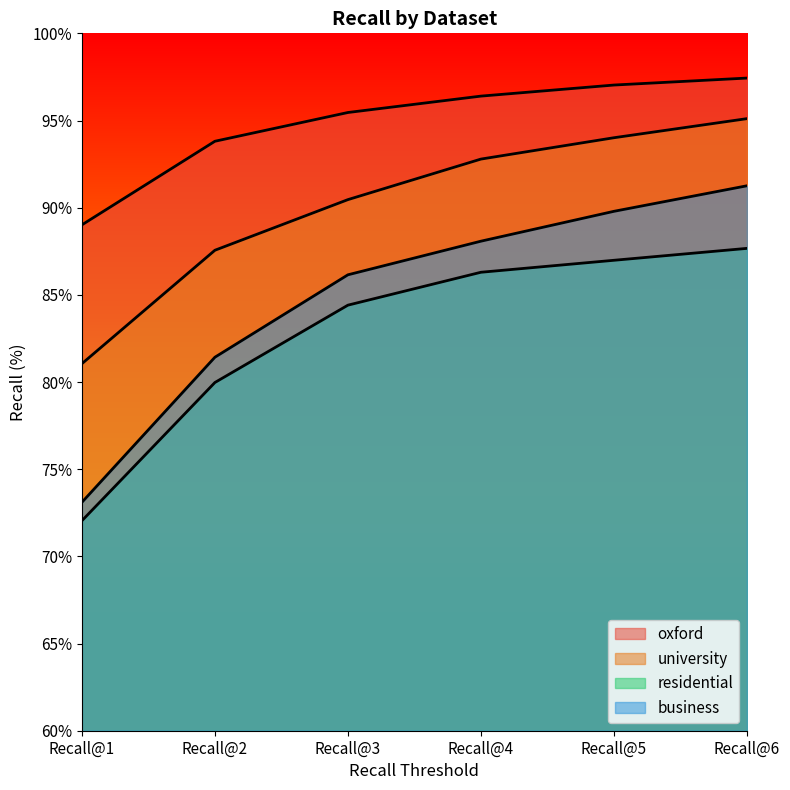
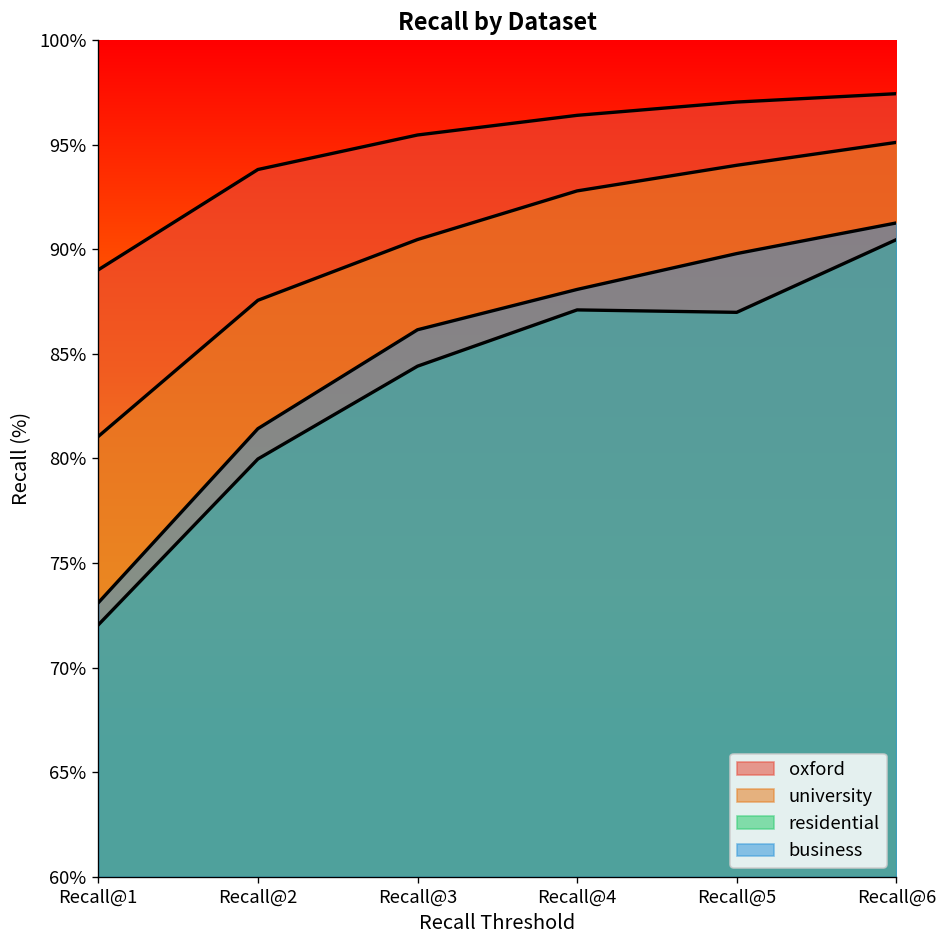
residential, Recall@4: 86.3% -> 87.1%
residential, Recall@6: 87.7% -> 90.5%
